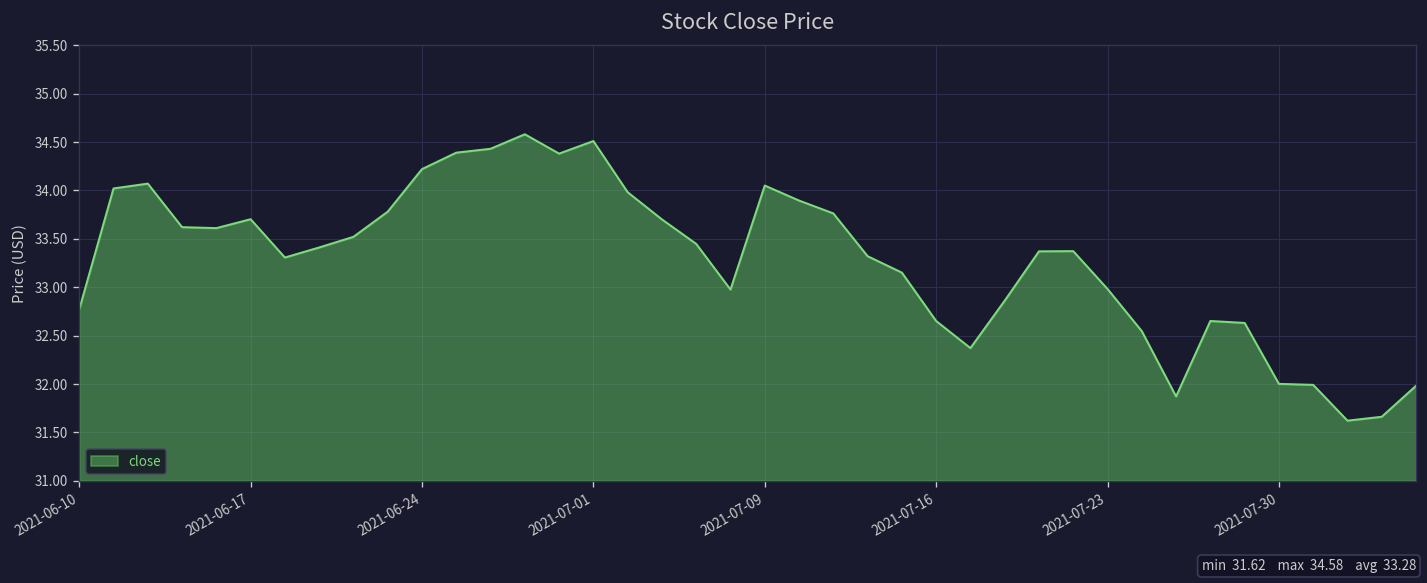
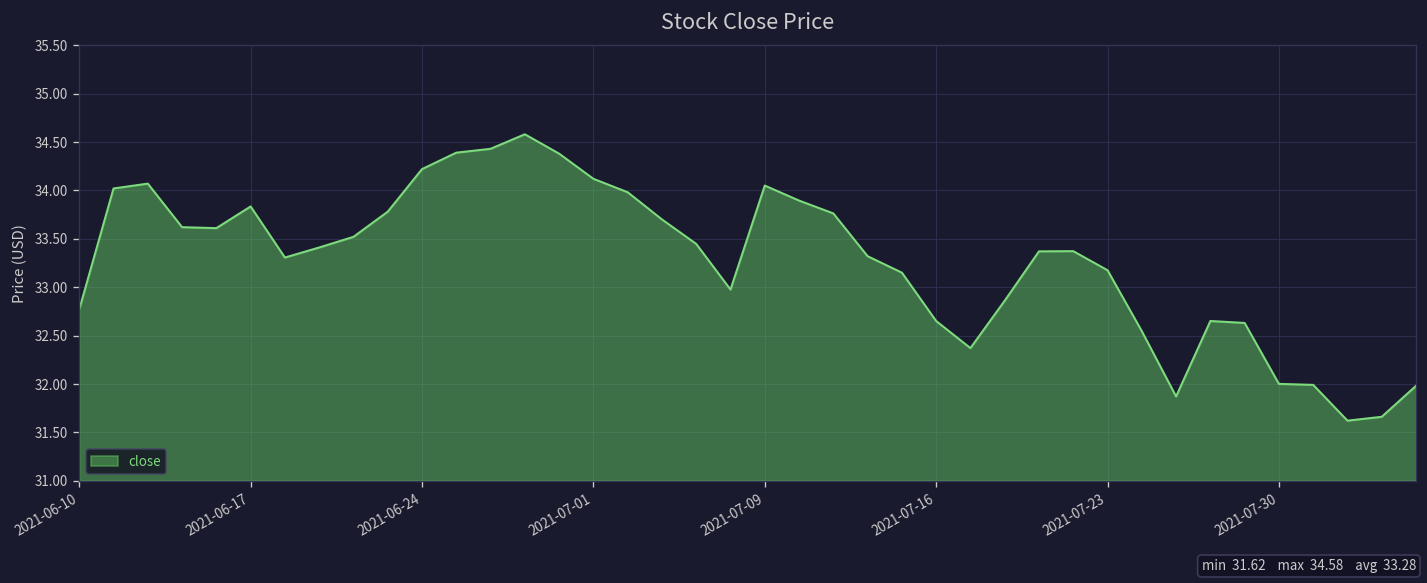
2021-06-17: 33.7 -> 33.8
2021-07-01: 34.5 -> 34.1
2021-07-23: 33.0 -> 33.2
